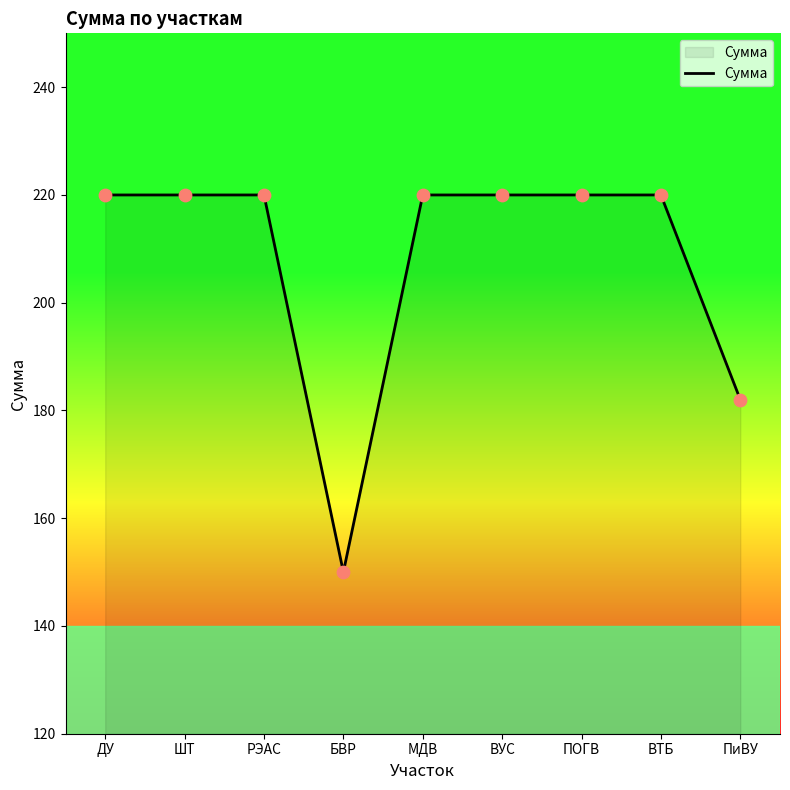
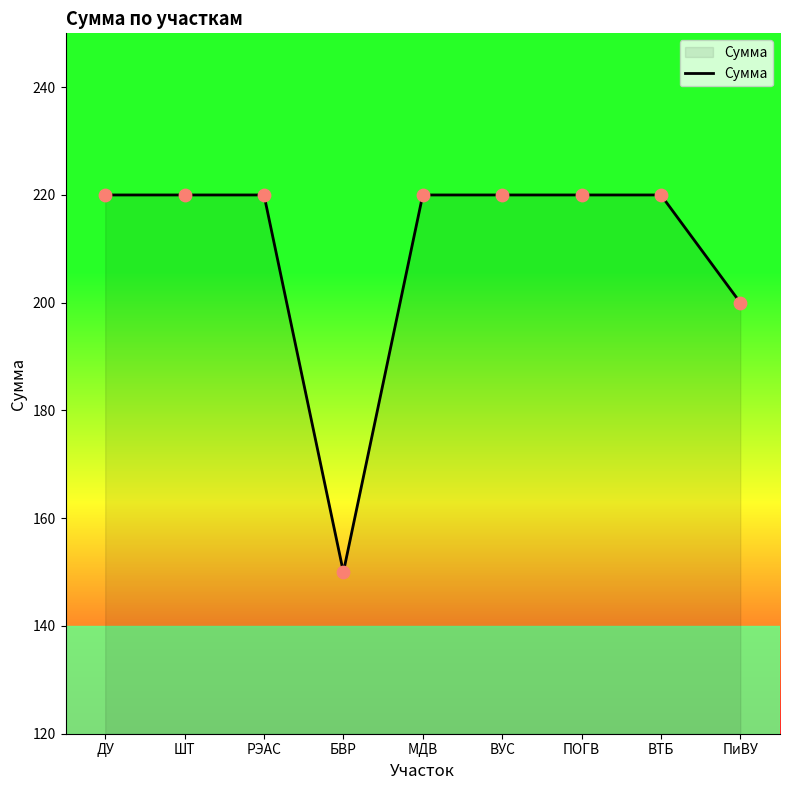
ПиВУ: 182 -> 200
